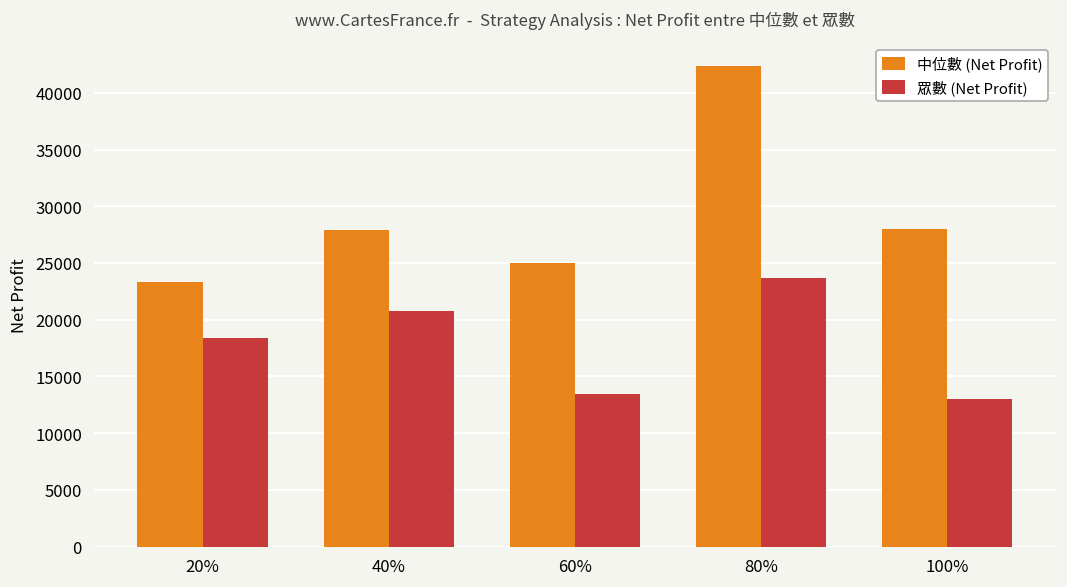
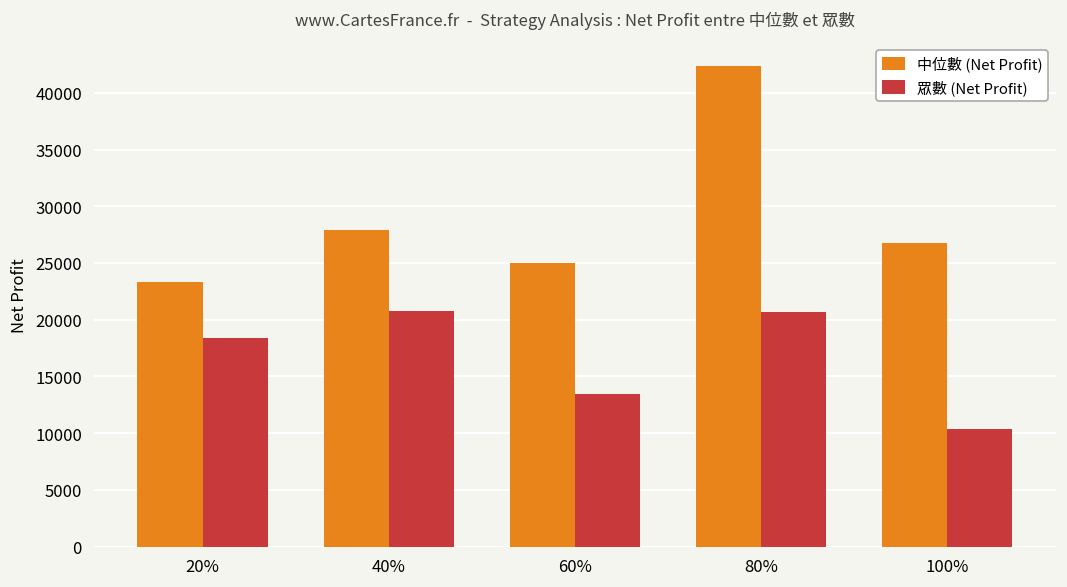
眾數 (Net Profit), 80%: 24000 -> 21000
中位數 (Net Profit), 100%: 28000 -> 27000
眾數 (Net Profit), 100%: 13000 -> 10000
